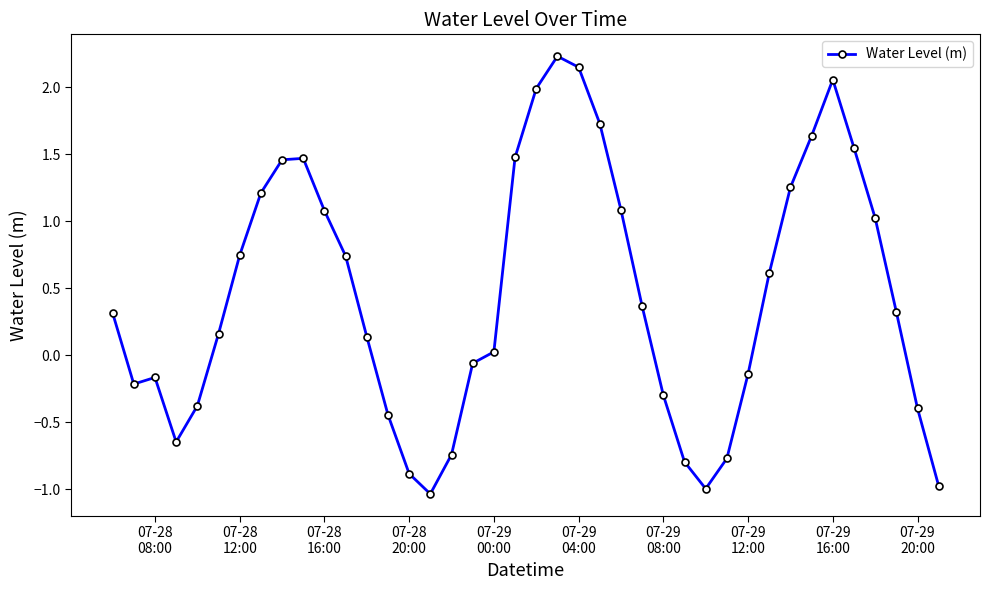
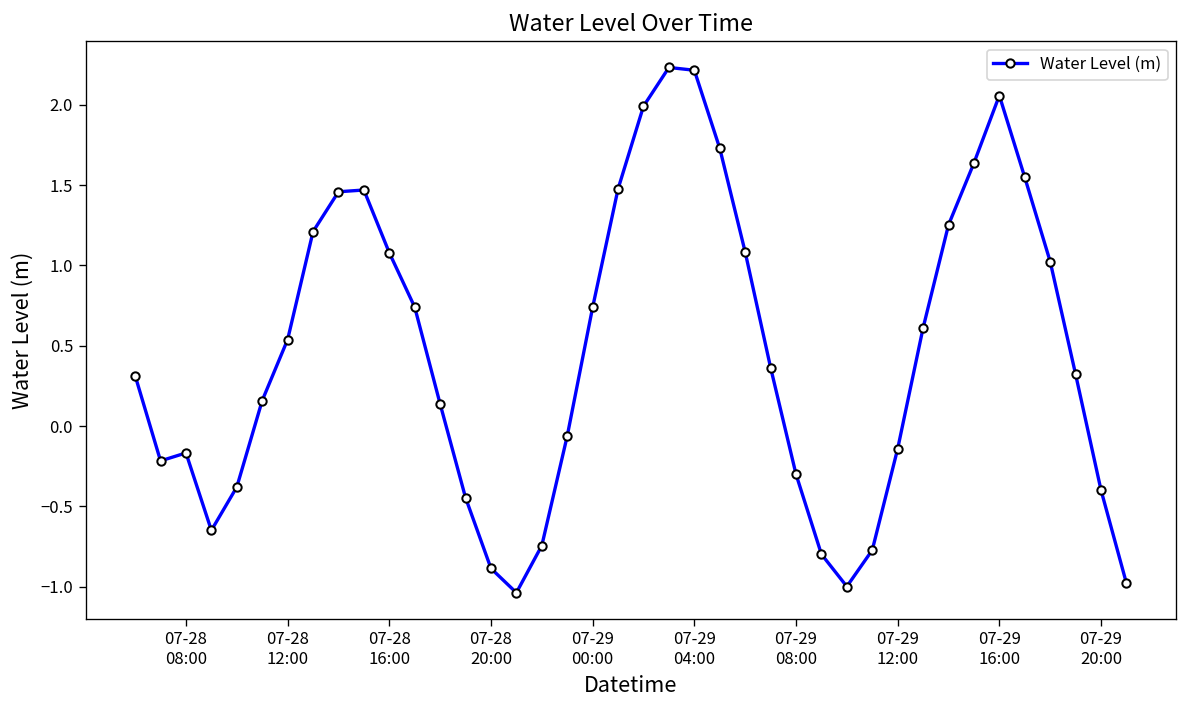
07-28 12:00: 0.75 -> 0.54
07-29 00:00: 0.02 -> 0.74
07-29 04:00: 2.15 -> 2.21
